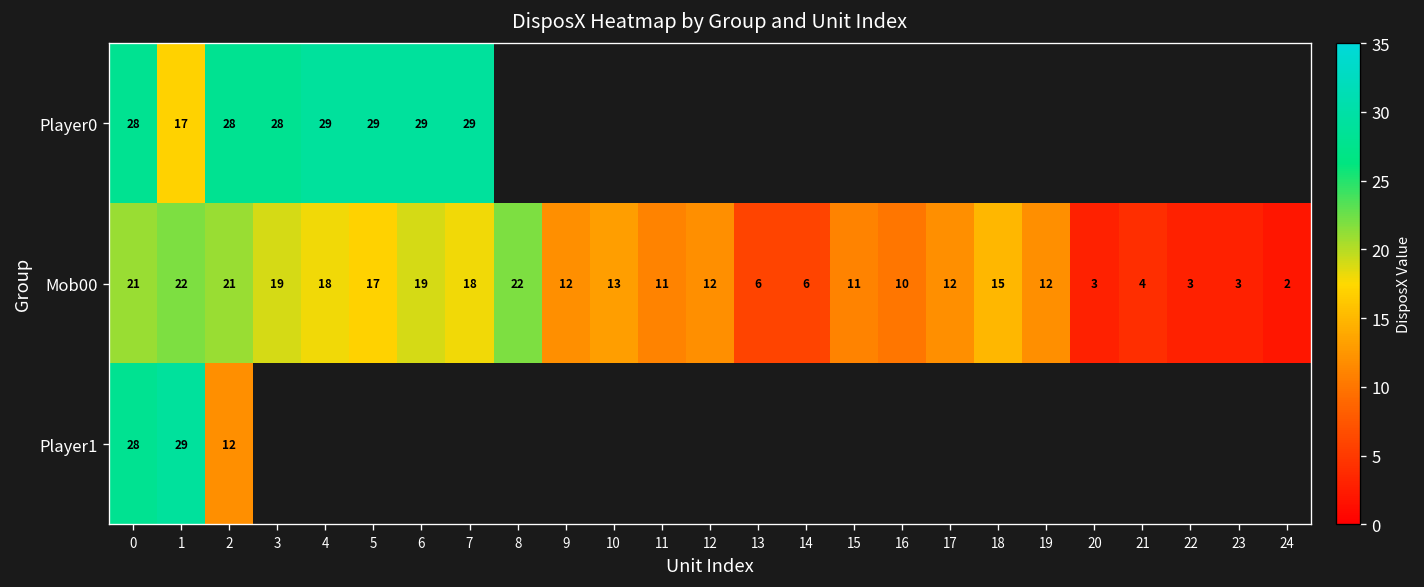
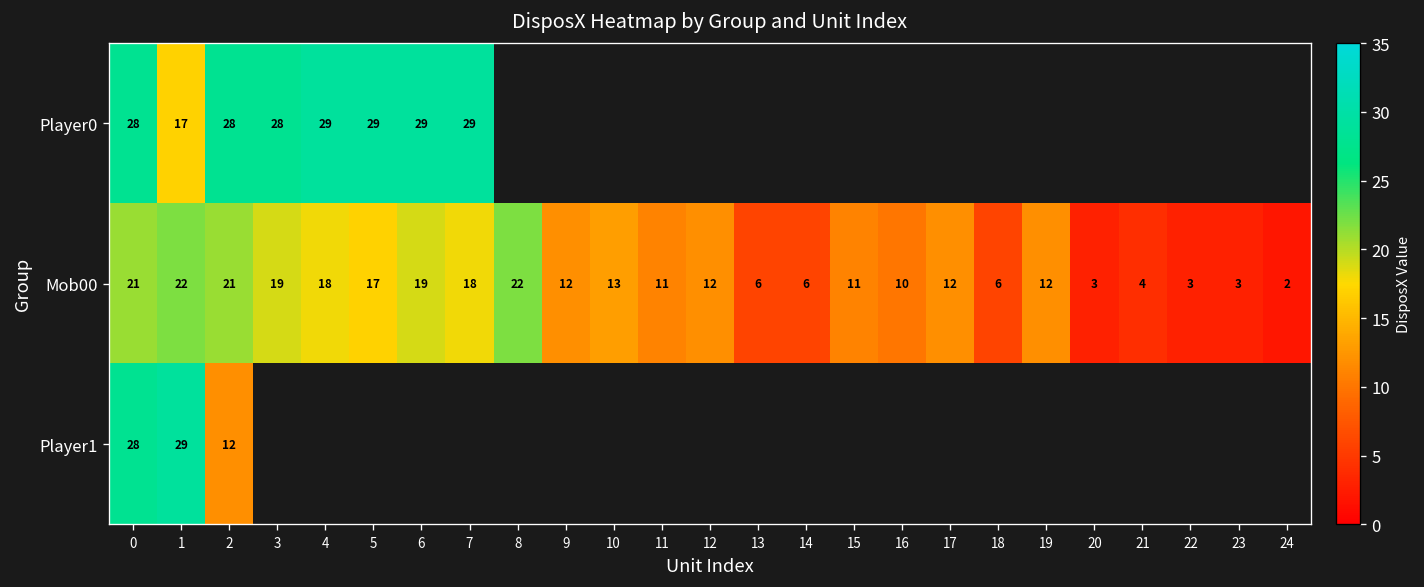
Mob00, 18: 15 -> 6
